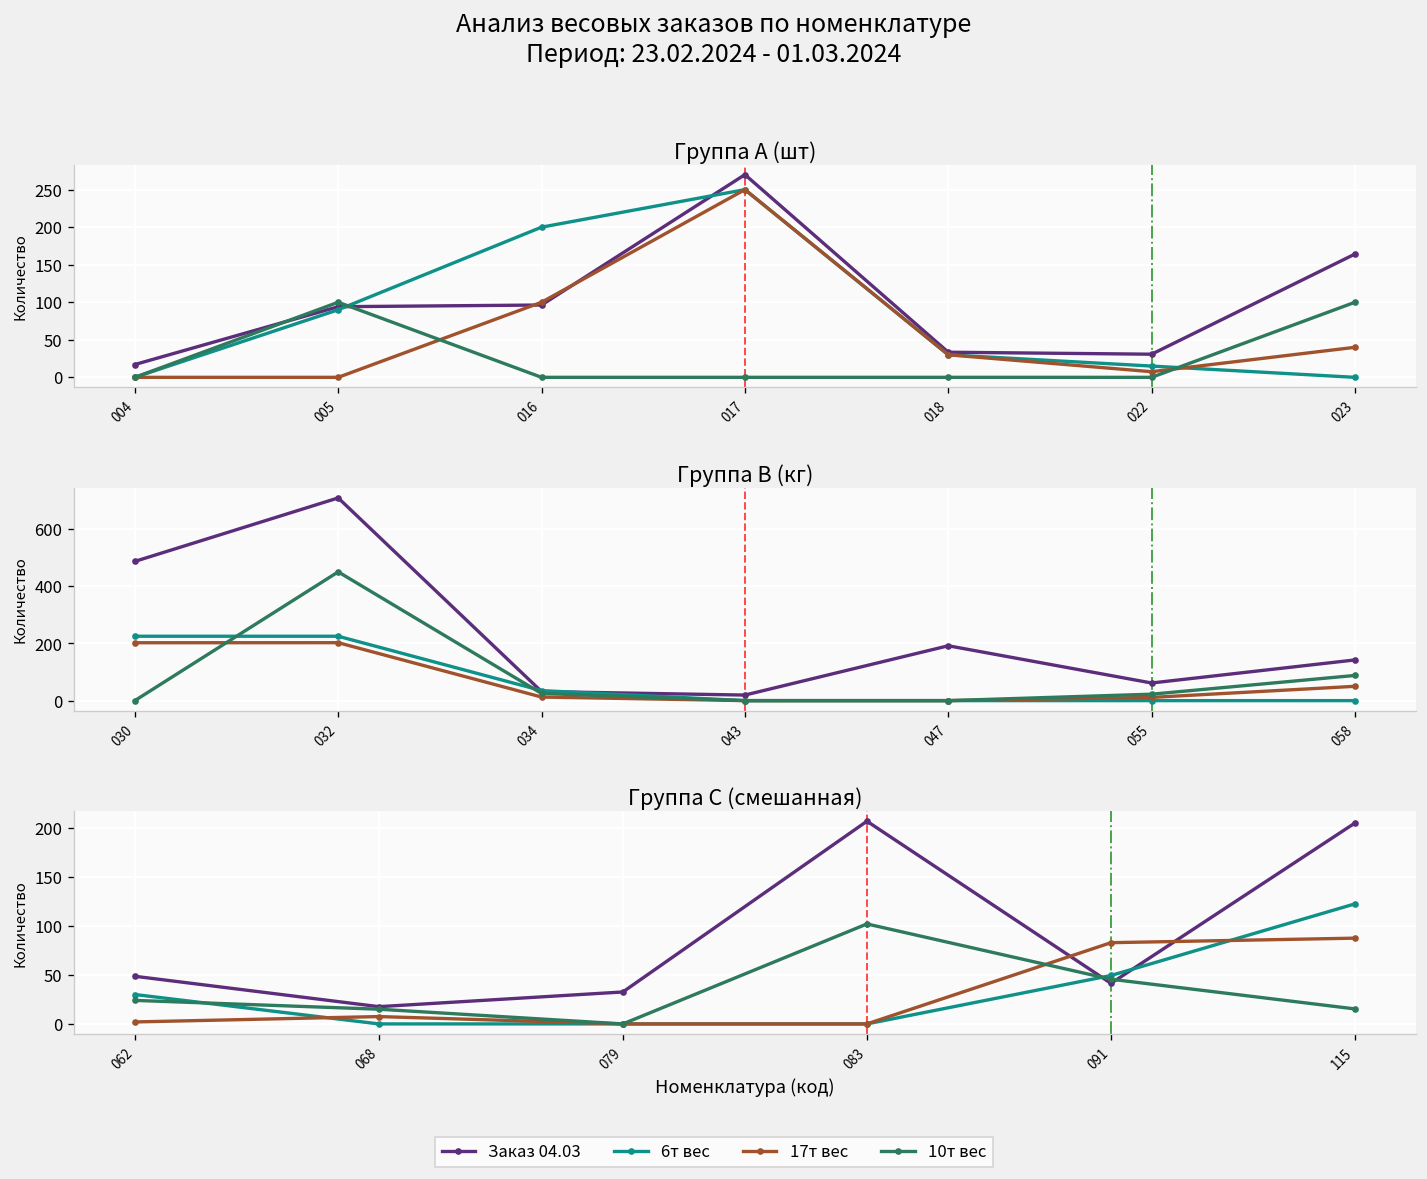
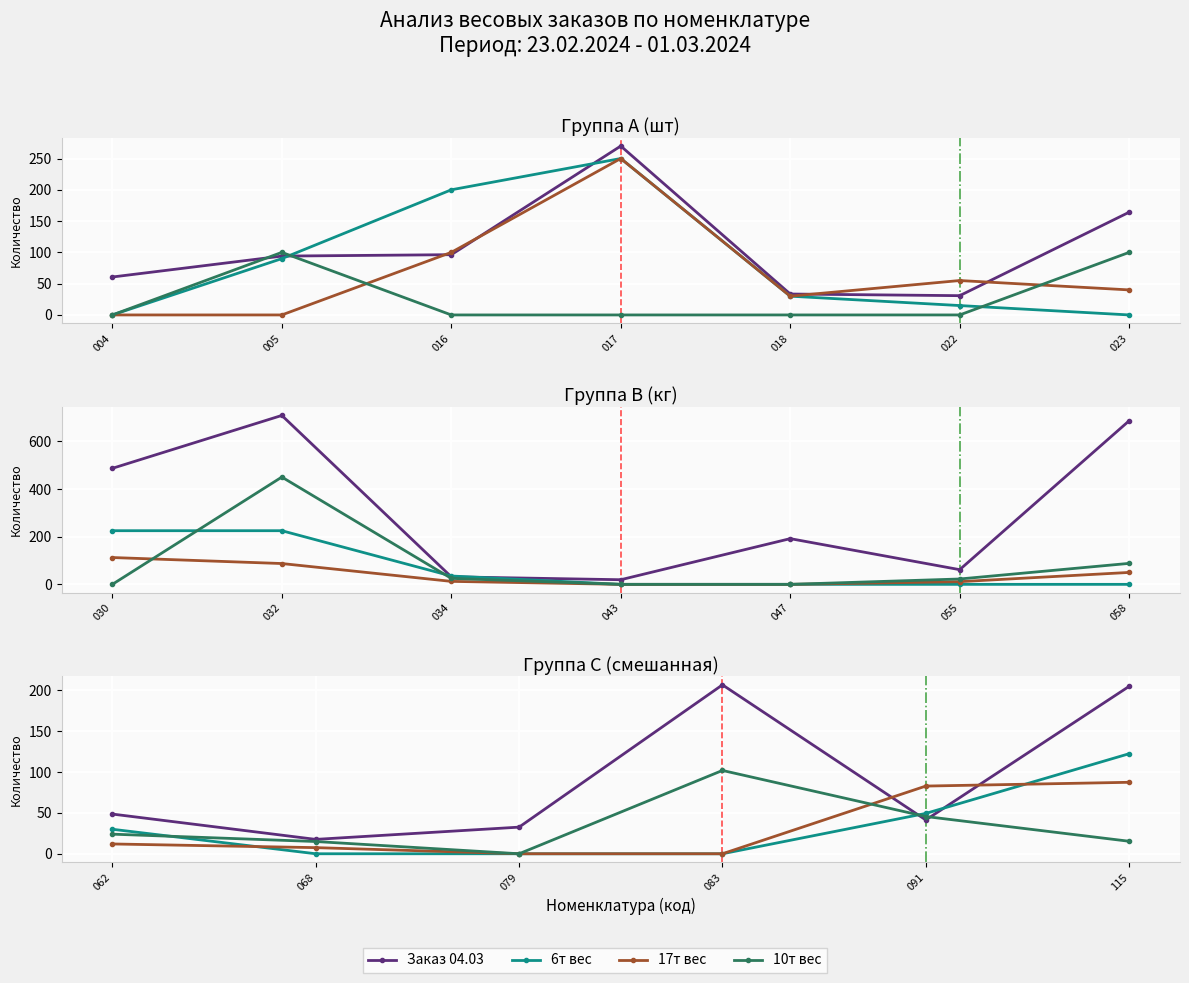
Группа A (шт), Заказ 04.03, 004: 20 -> 60
Группа A (шт), 17т вес, 022: 10 -> 60
Группа B (кг), 17т вес, 030: 200 -> 110
Группа B (кг), 17т вес, 032: 200 -> 90
Группа B (кг), Заказ 04.03, 058: 140 -> 690
Группа C (смешанная), 17т вес, 062: 0 -> 10
